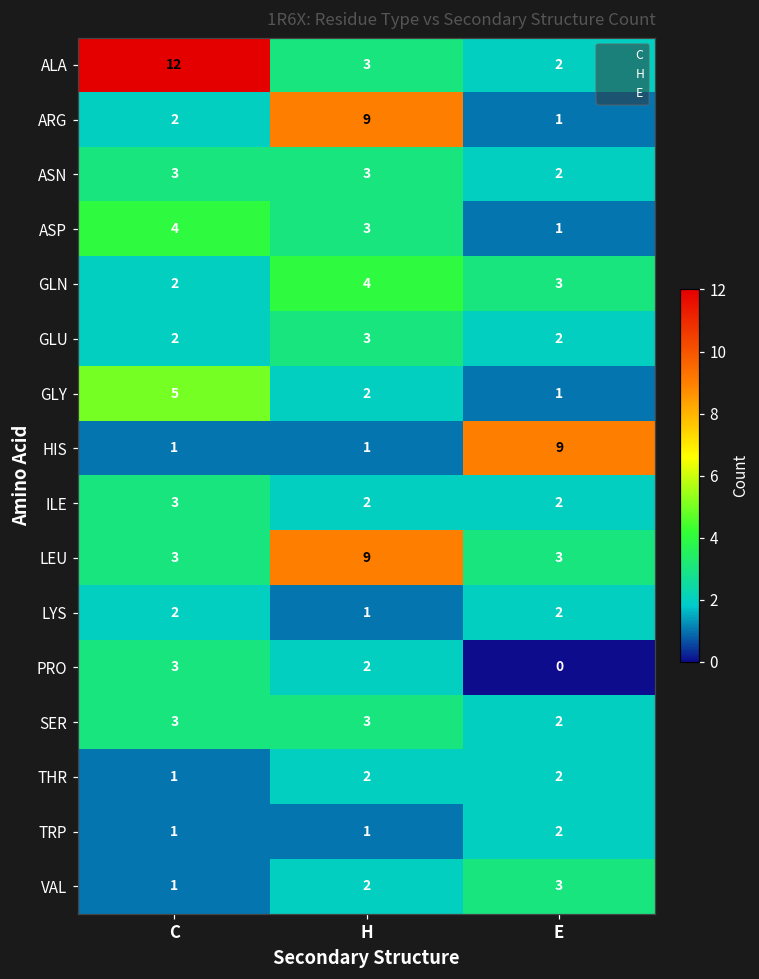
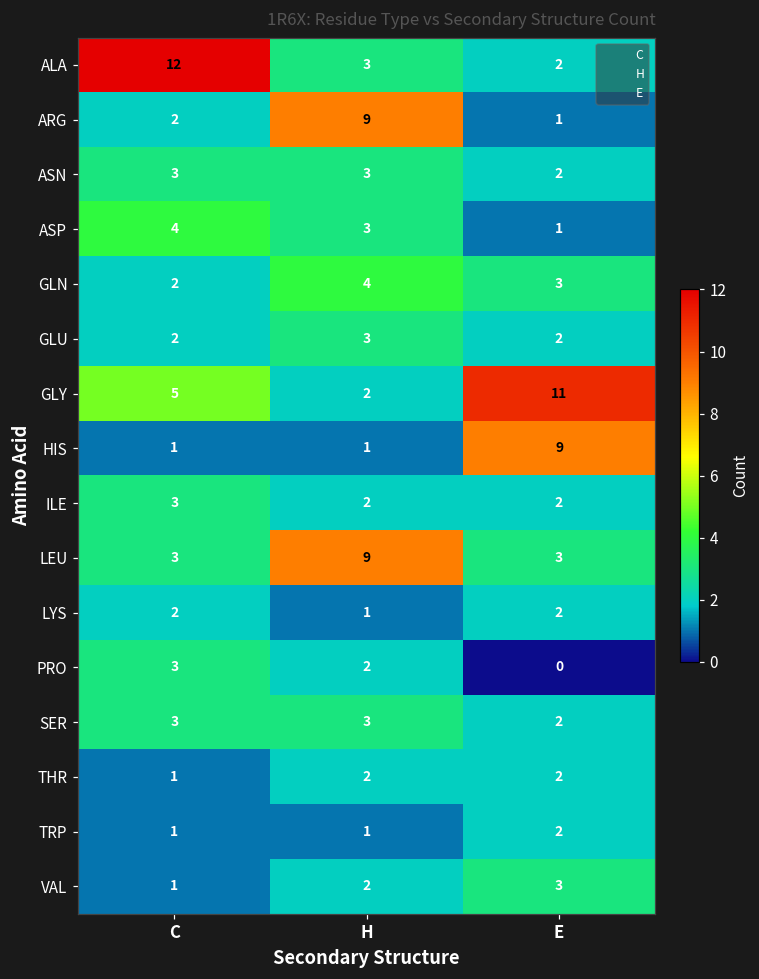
GLY, E: 1 -> 11
